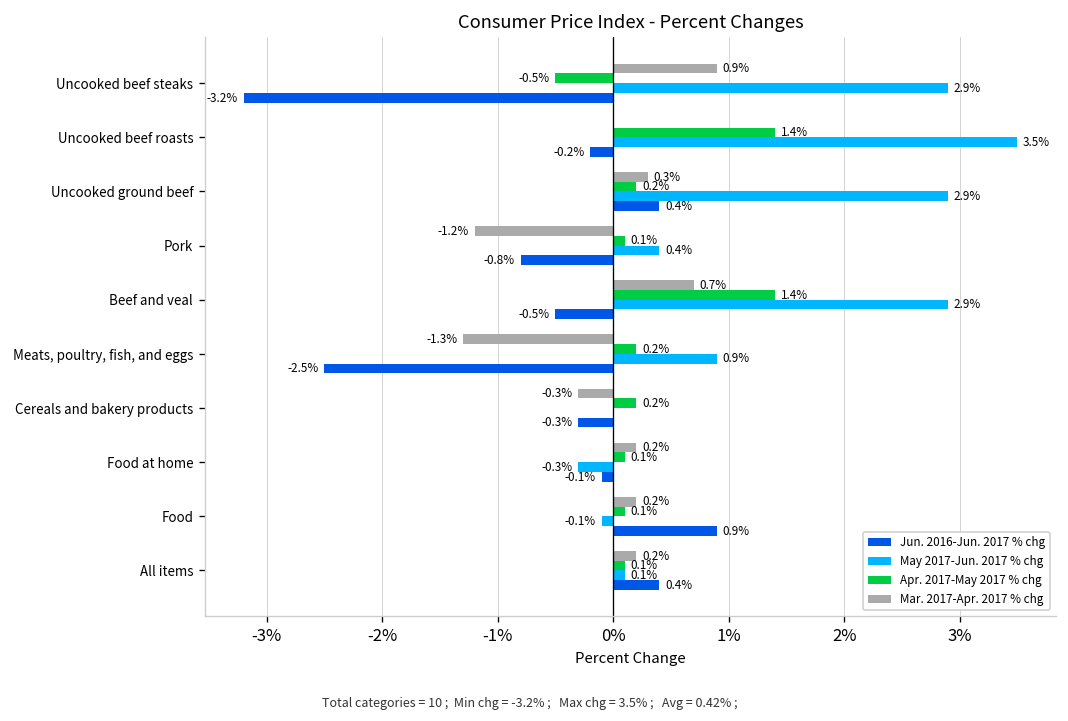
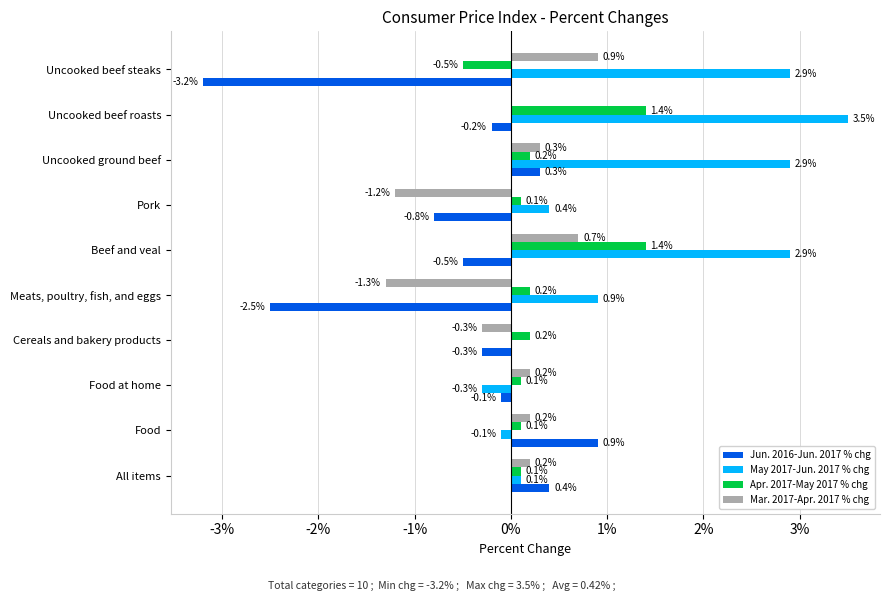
Jun. 2016-Jun. 2017 % chg, Uncooked ground beef: 0.4% -> 0.3%
